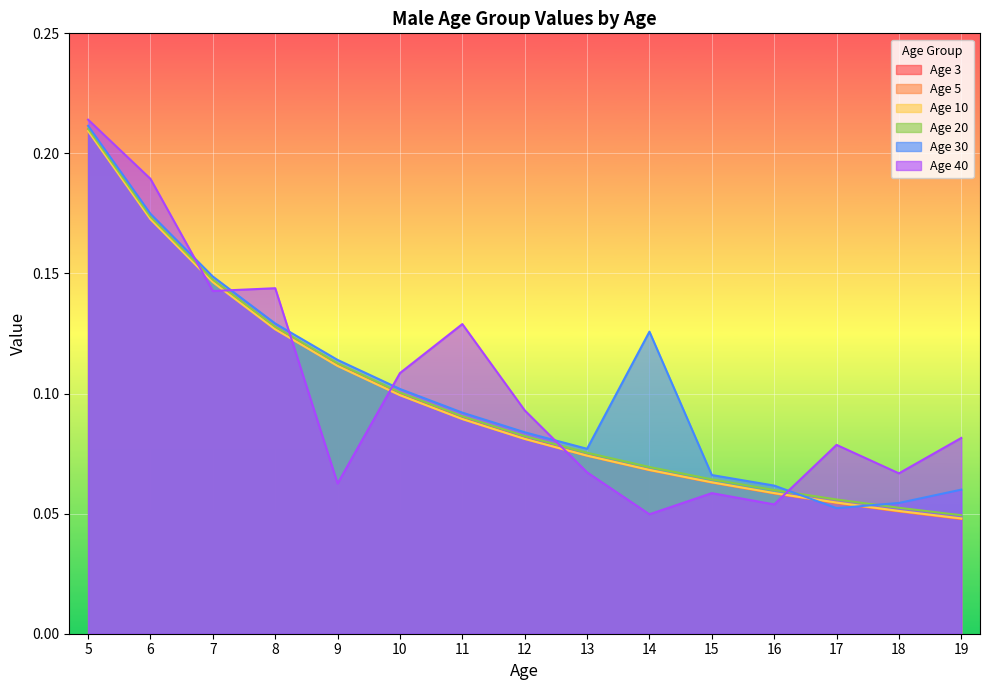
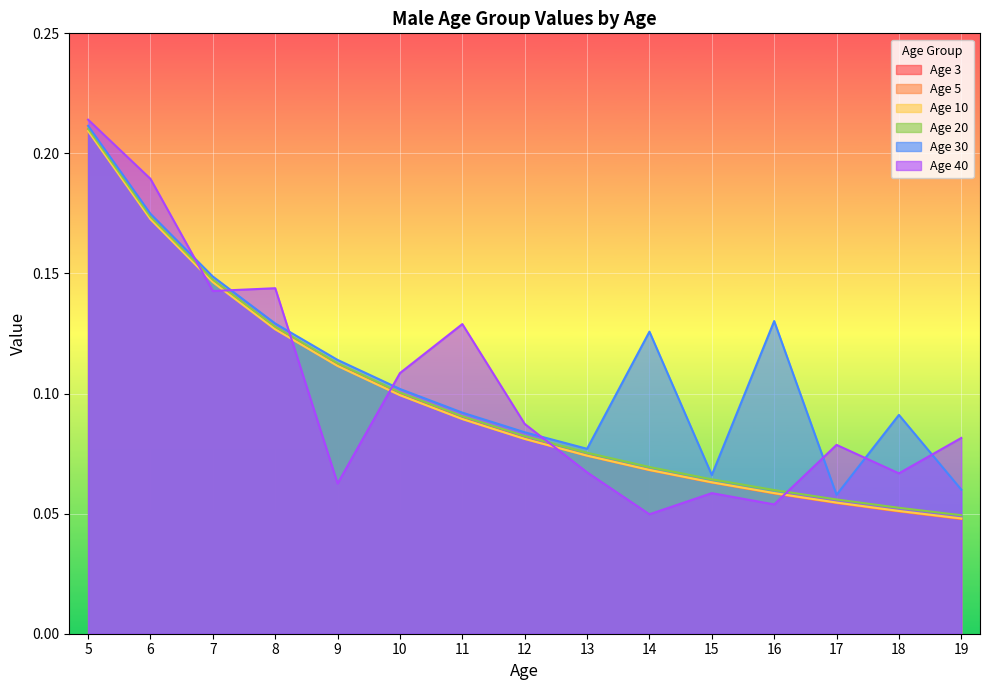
Age 40, 12: 0.093 -> 0.087
Age 30, 16: 0.062 -> 0.130
Age 30, 17: 0.052 -> 0.058
Age 30, 18: 0.054 -> 0.091
